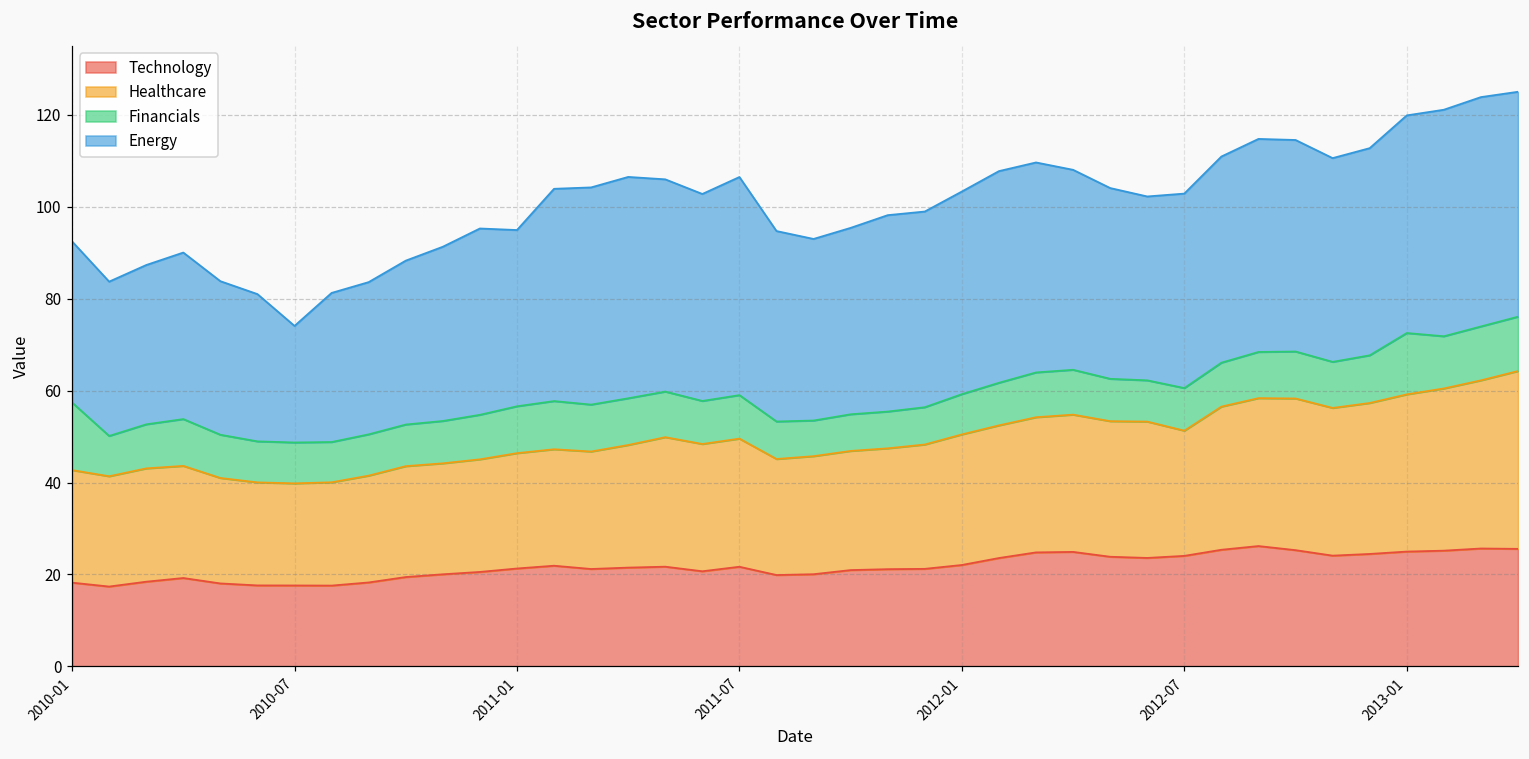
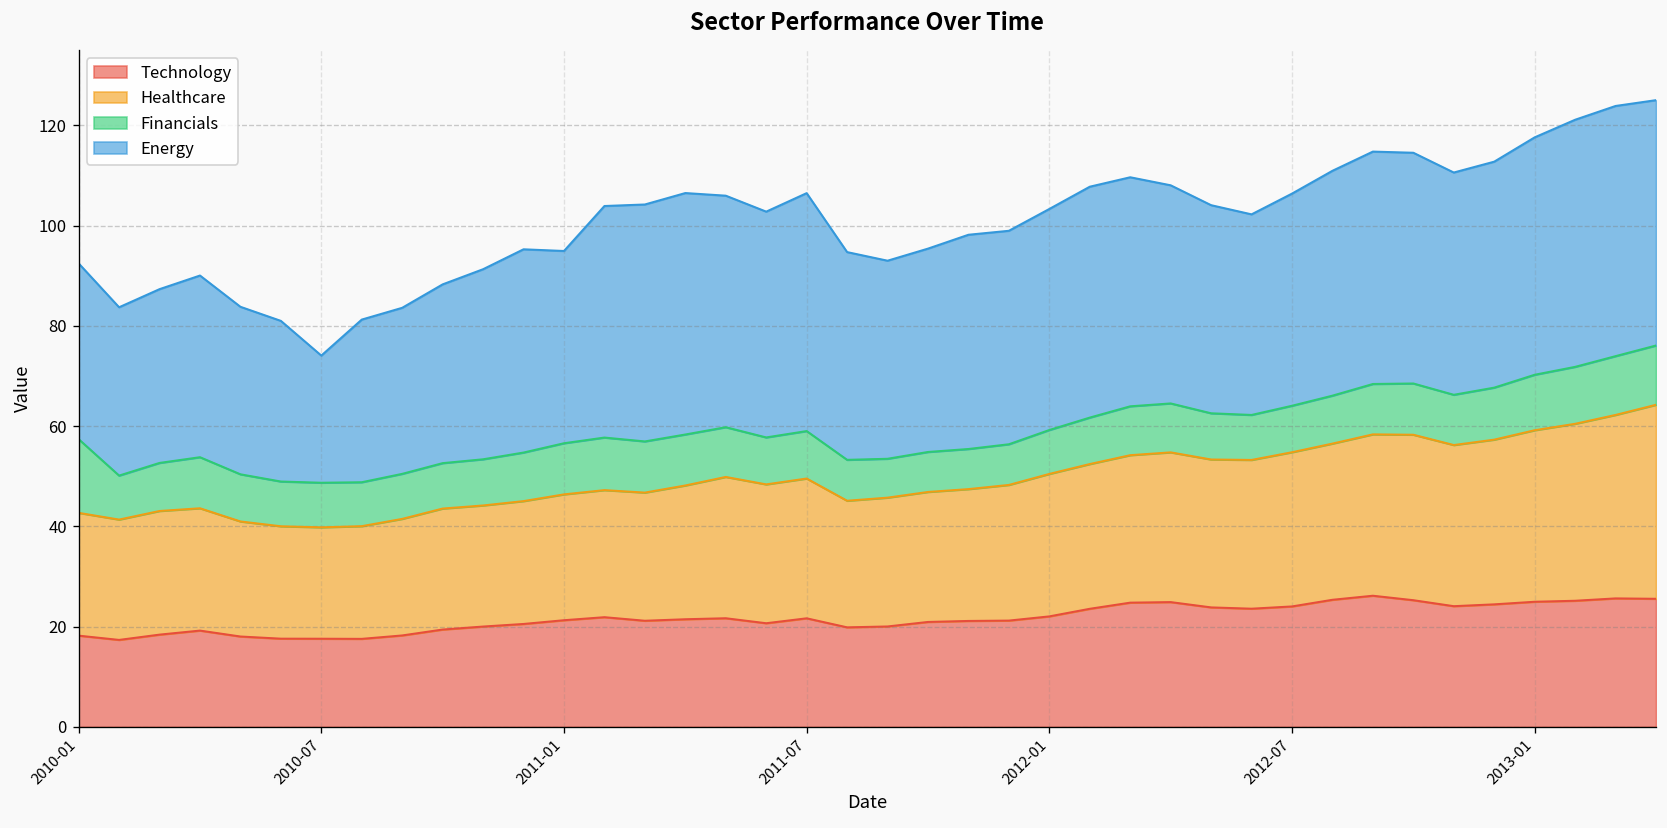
Healthcare, 2012-07: 27 -> 31
Financials, 2013-01: 13 -> 11
